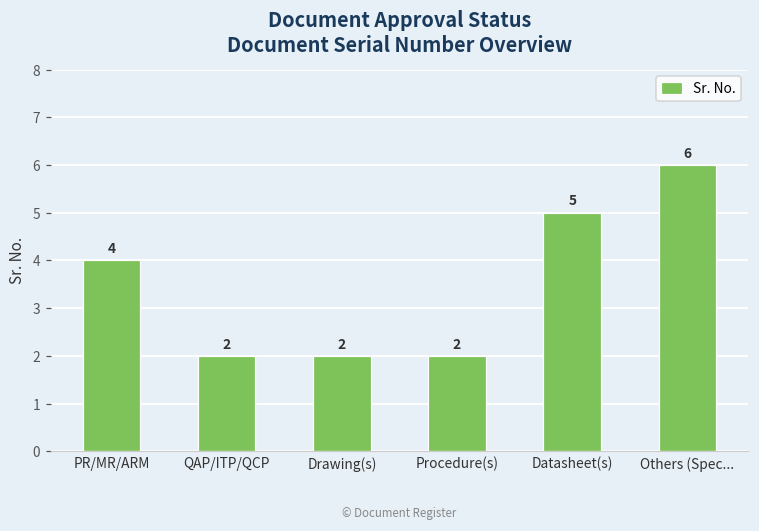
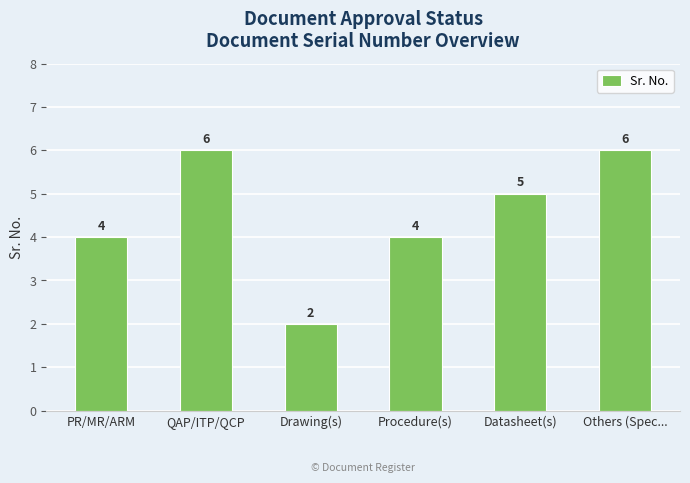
QAP/ITP/QCP: 2 -> 6
Procedure(s): 2 -> 4
